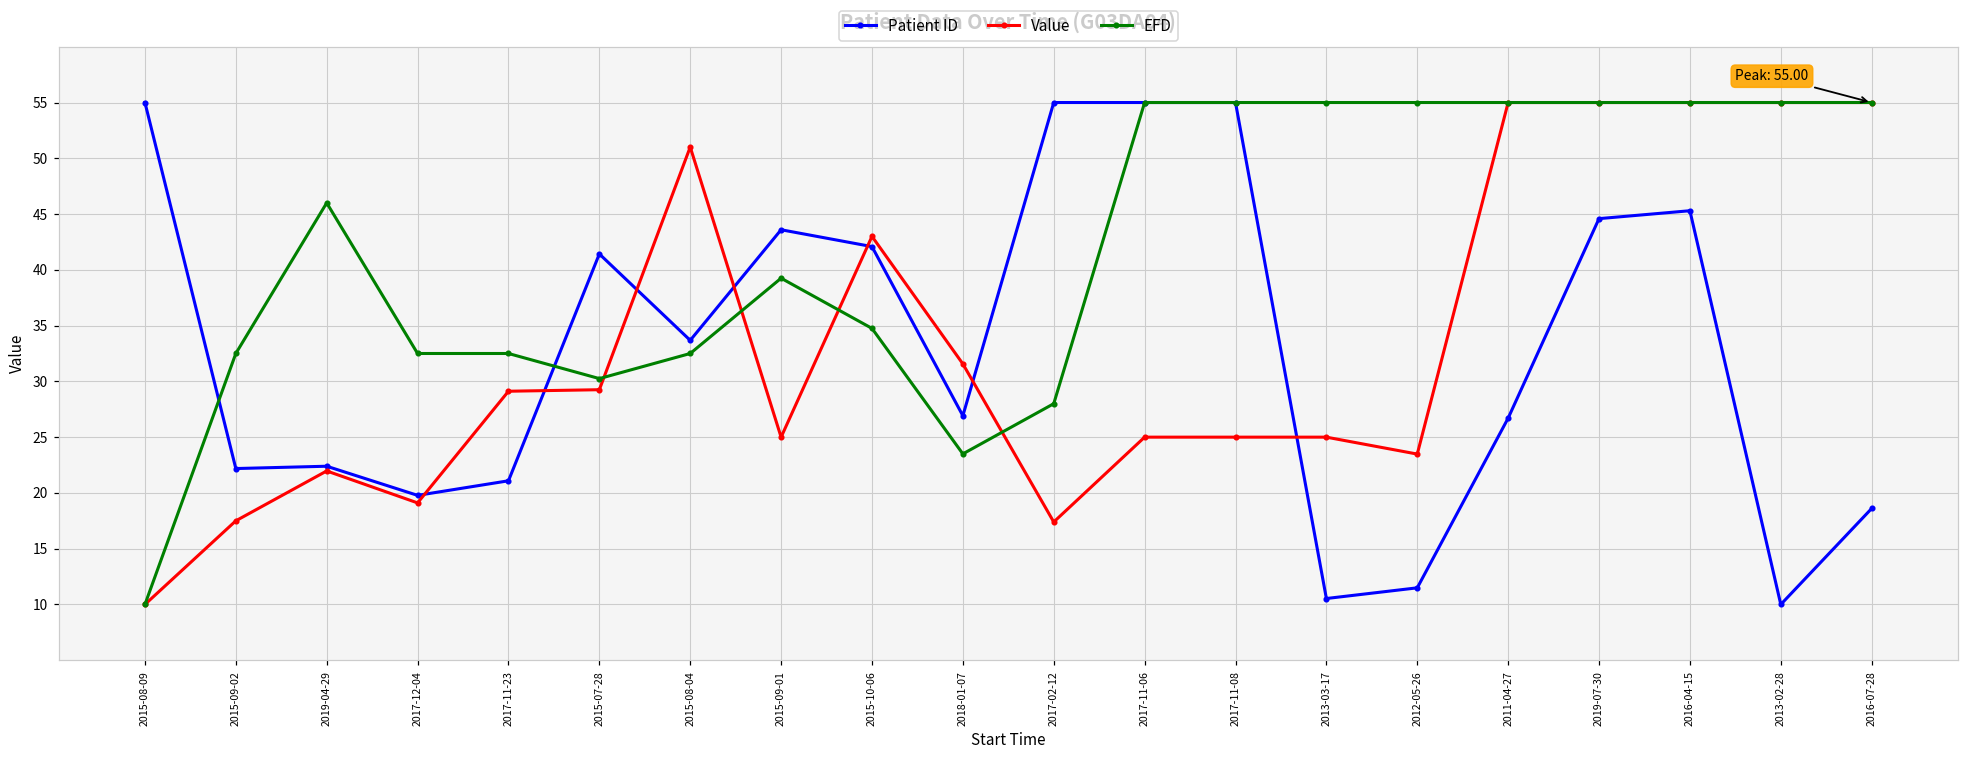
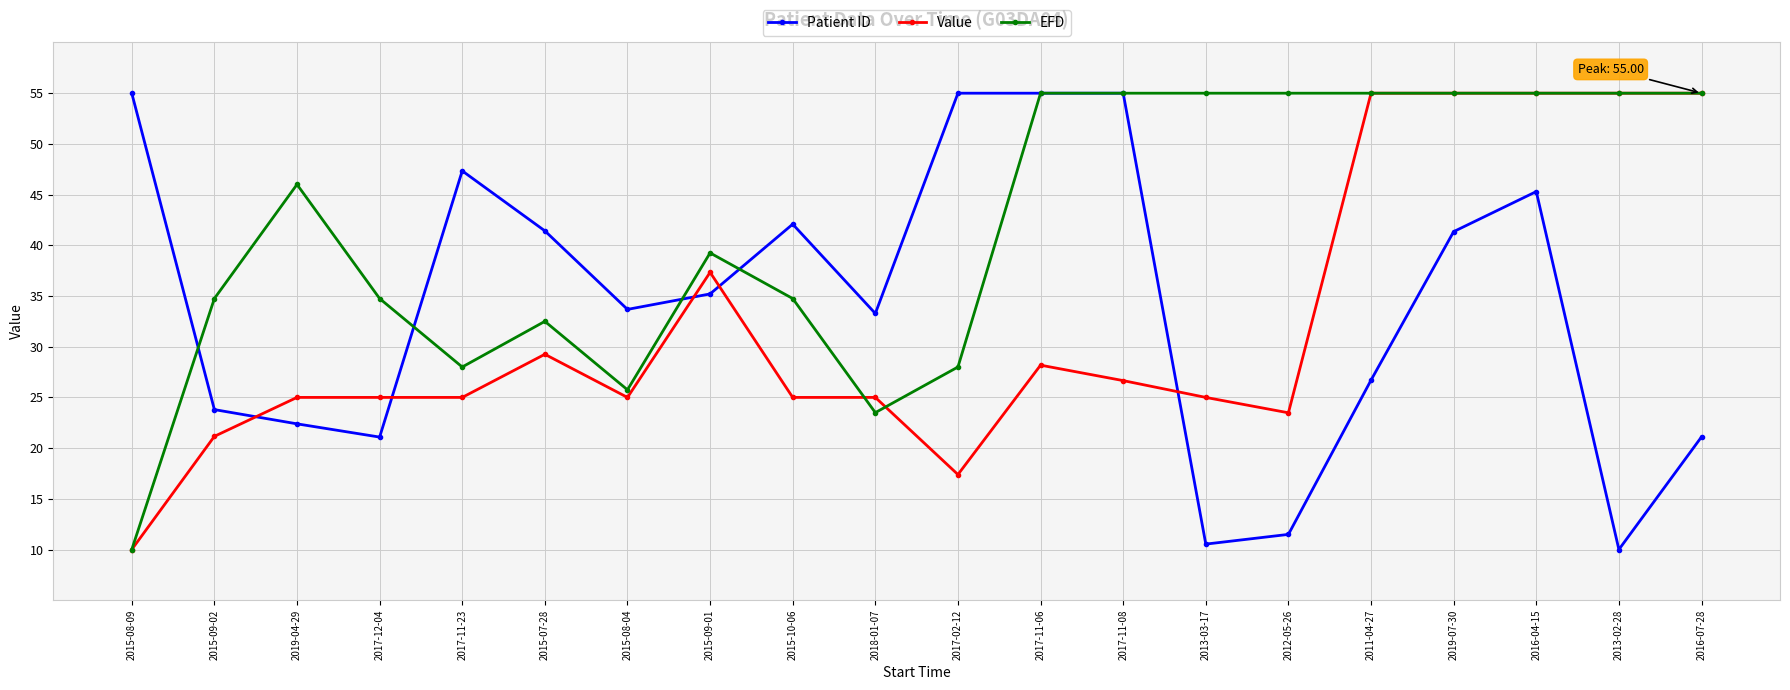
Patient ID, 2015-09-02: 22.2 -> 23.8
Value, 2015-09-02: 17.5 -> 21.2
EFD, 2015-09-02: 32.5 -> 34.7
Value, 2019-04-29: 22.0 -> 25.0
Patient ID, 2017-12-04: 19.8 -> 21.1
Value, 2017-12-04: 19.1 -> 25.0
EFD, 2017-12-04: 32.5 -> 34.7
Patient ID, 2017-11-23: 21.1 -> 47.3
Value, 2017-11-23: 29.1 -> 25.0
EFD, 2017-11-23: 32.5 -> 28.0
EFD, 2015-07-28: 30.2 -> 32.5
Value, 2015-08-04: 51.0 -> 25.0
EFD, 2015-08-04: 32.5 -> 25.7
Patient ID, 2015-09-01: 43.6 -> 35.2
Value, 2015-09-01: 25.0 -> 37.3
Value, 2015-10-06: 43.0 -> 25.0
Patient ID, 2018-01-07: 26.9 -> 33.3
Value, 2018-01-07: 31.6 -> 25.0
Value, 2017-11-06: 25.0 -> 28.2
Value, 2017-11-08: 25.0 -> 26.7
Patient ID, 2019-07-30: 44.6 -> 41.3
Patient ID, 2016-07-28: 18.6 -> 21.1
